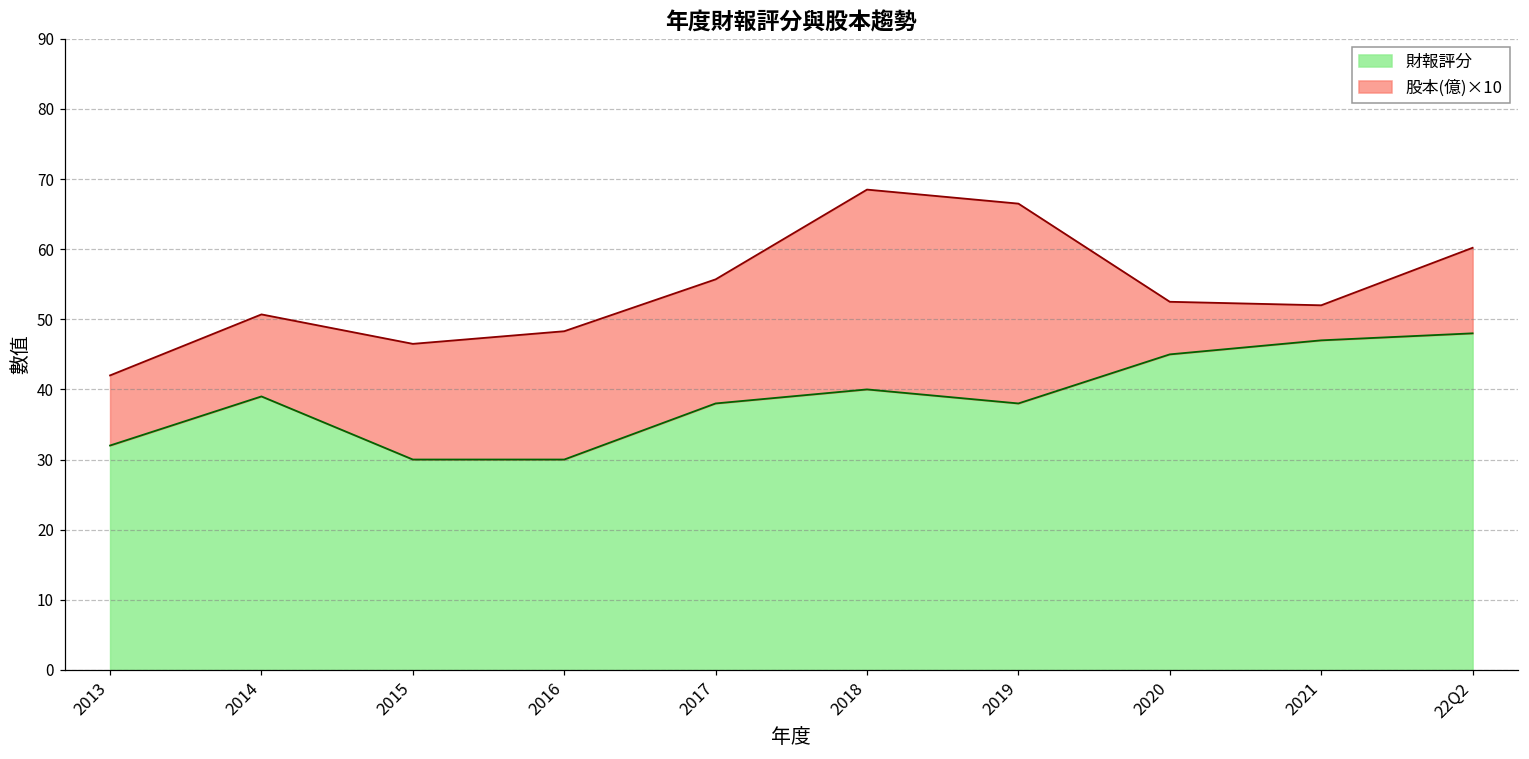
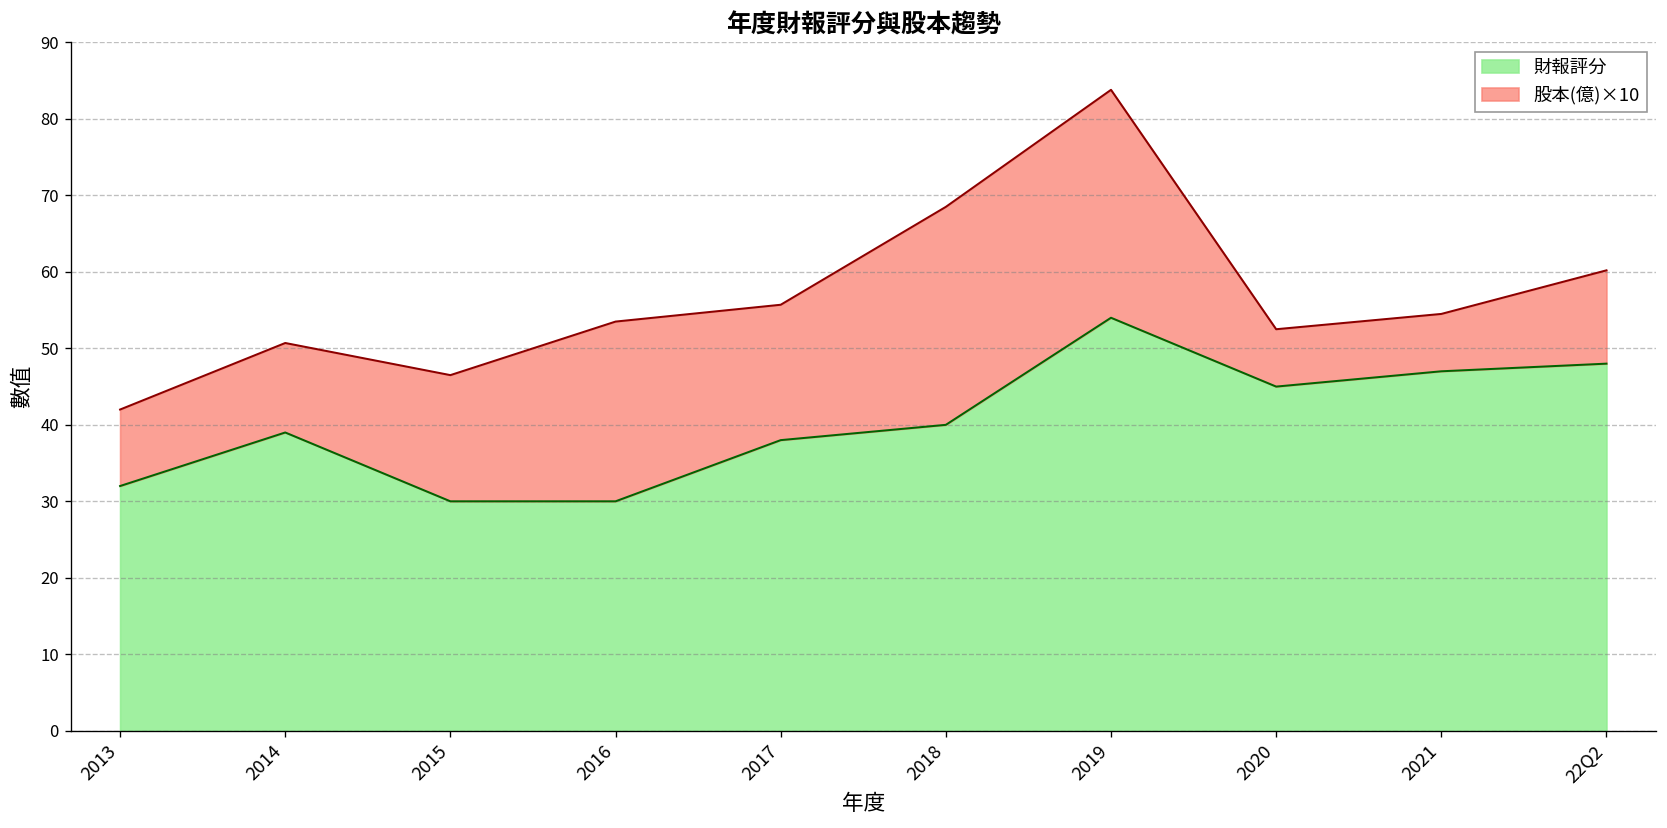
股本(億)×10, 2016: 18 -> 24
財報評分, 2019: 38 -> 54
股本(億)×10, 2019: 29 -> 30
股本(億)×10, 2021: 5 -> 8
